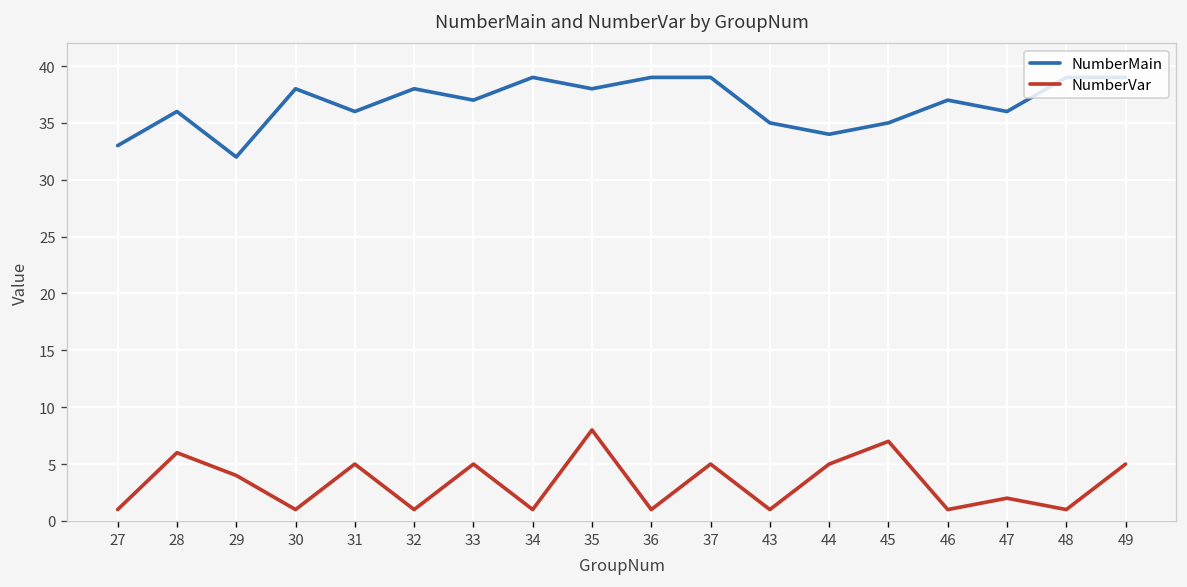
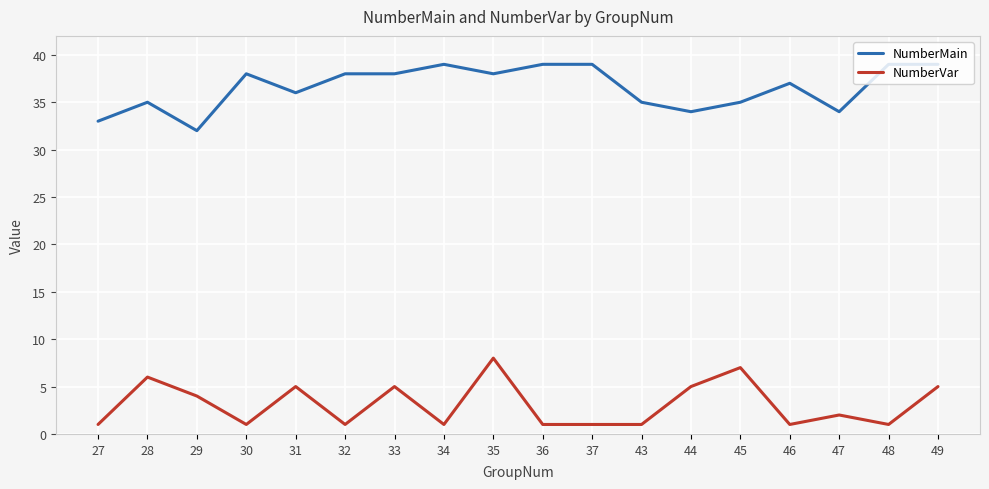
NumberMain, 28: 36 -> 35
NumberMain, 33: 37 -> 38
NumberVar, 37: 5 -> 1
NumberMain, 47: 36 -> 34
